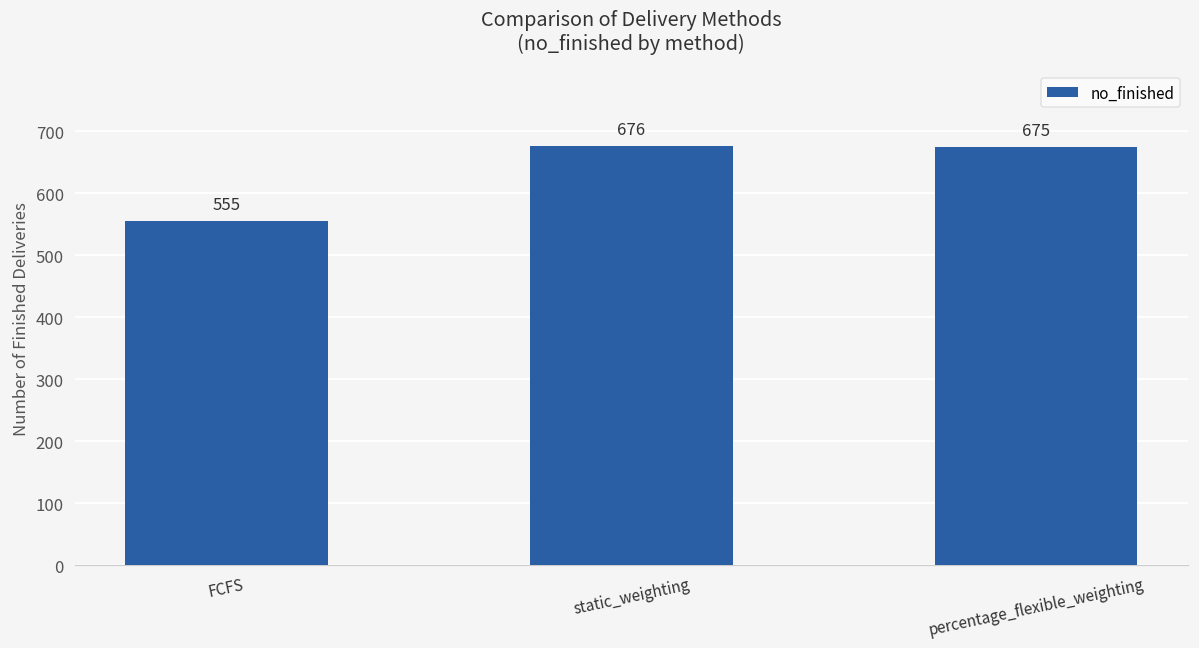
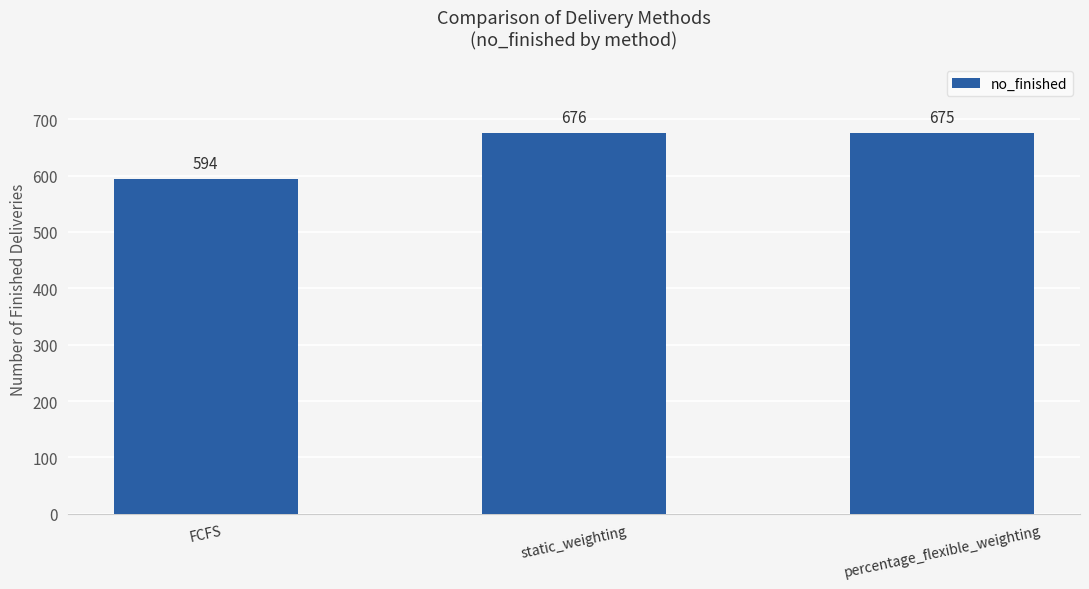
FCFS: 555 -> 594
